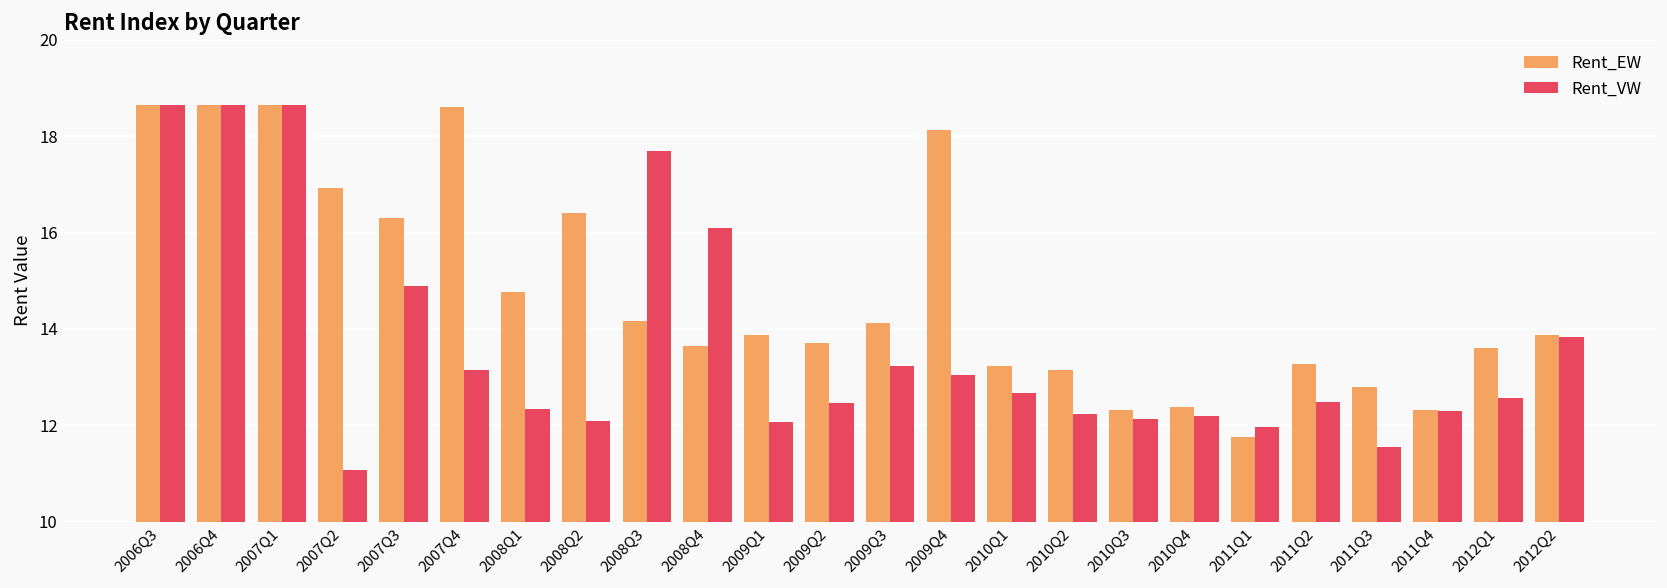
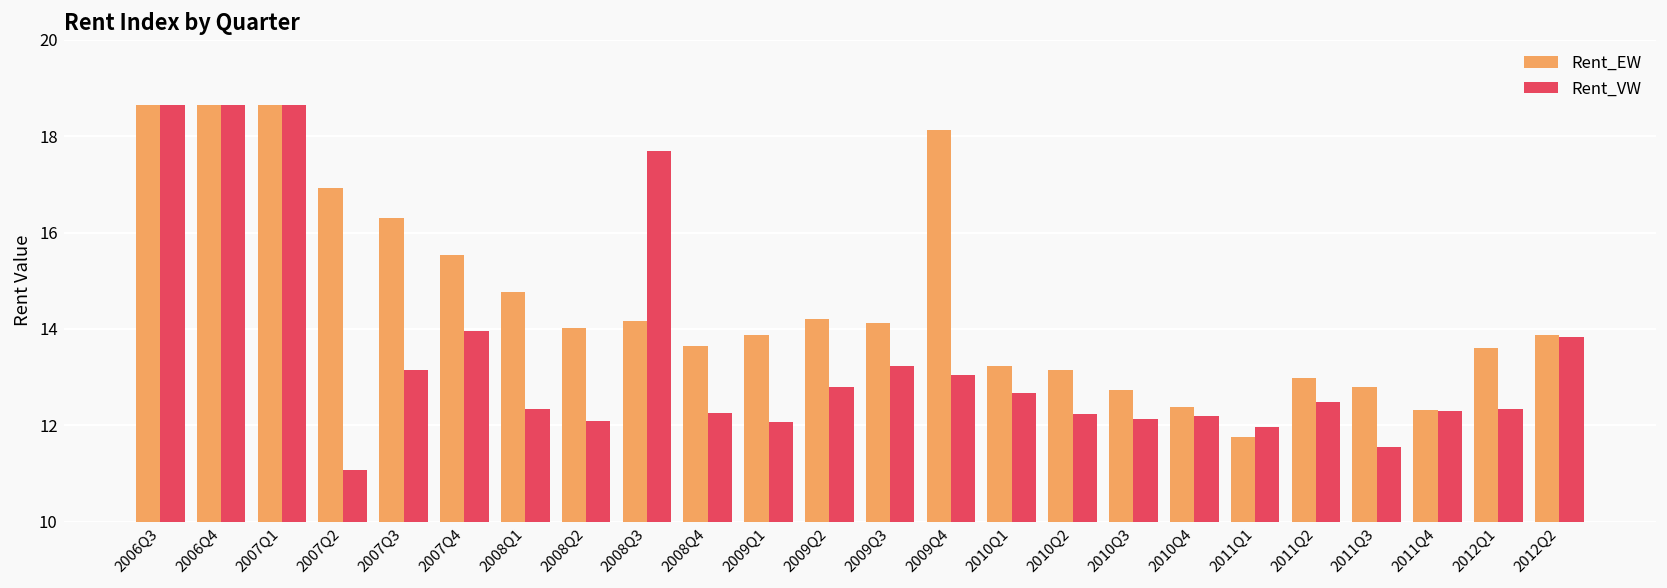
Rent_VW, 2007Q3: 14.9 -> 13.2
Rent_EW, 2007Q4: 18.6 -> 15.5
Rent_VW, 2007Q4: 13.2 -> 14.0
Rent_EW, 2008Q2: 16.4 -> 14.0
Rent_VW, 2008Q4: 16.1 -> 12.2
Rent_EW, 2009Q2: 13.7 -> 14.2
Rent_VW, 2009Q2: 12.5 -> 12.8
Rent_EW, 2010Q3: 12.3 -> 12.7
Rent_EW, 2011Q2: 13.3 -> 13.0
Rent_VW, 2012Q1: 12.6 -> 12.3
